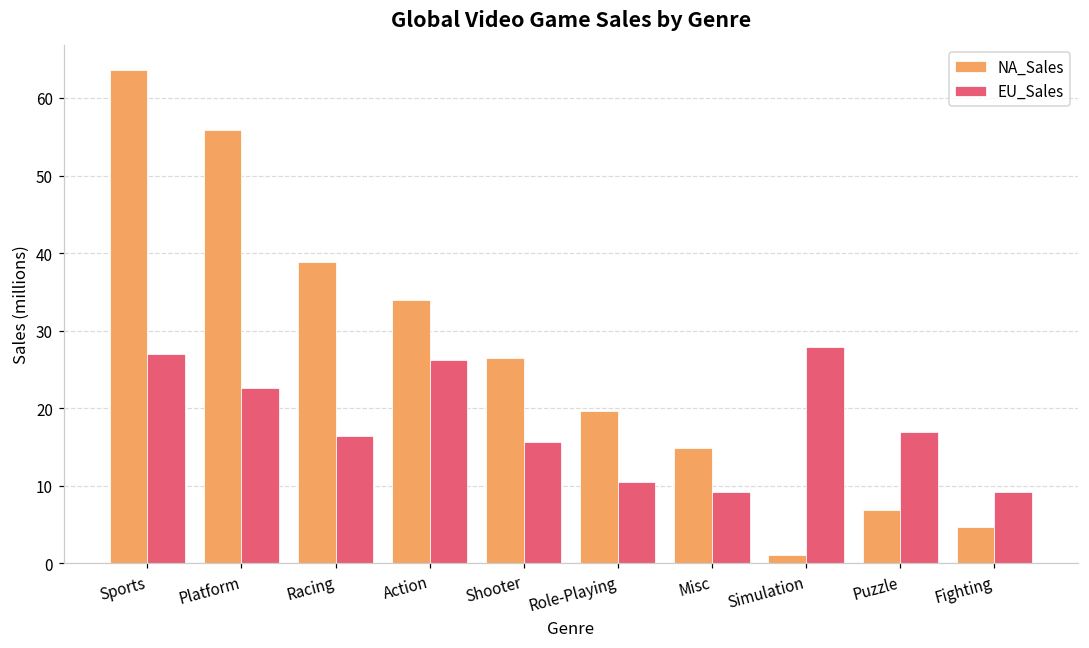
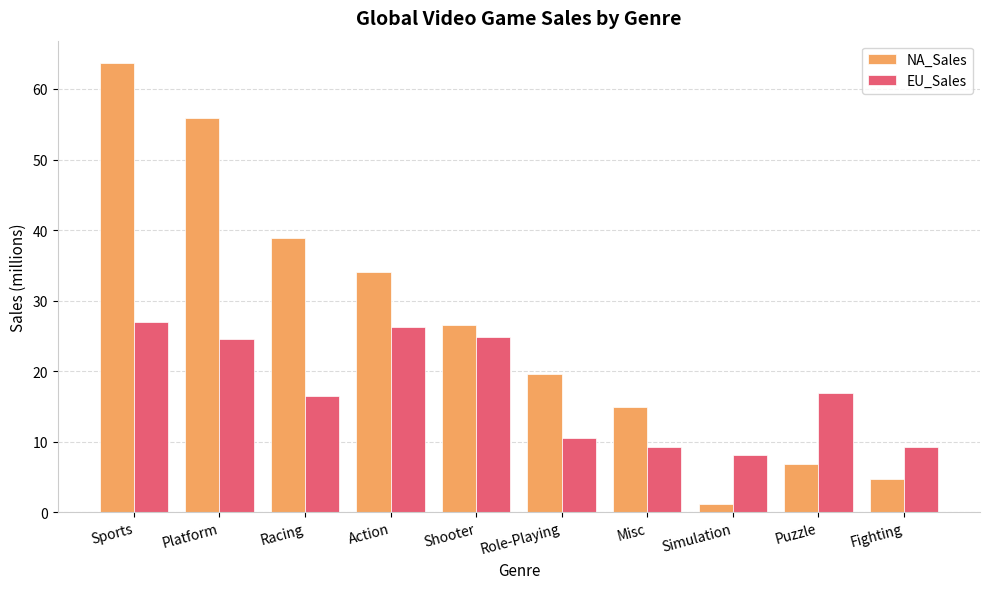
EU_Sales, Platform: 23 -> 25
EU_Sales, Shooter: 16 -> 25
EU_Sales, Simulation: 28 -> 8
